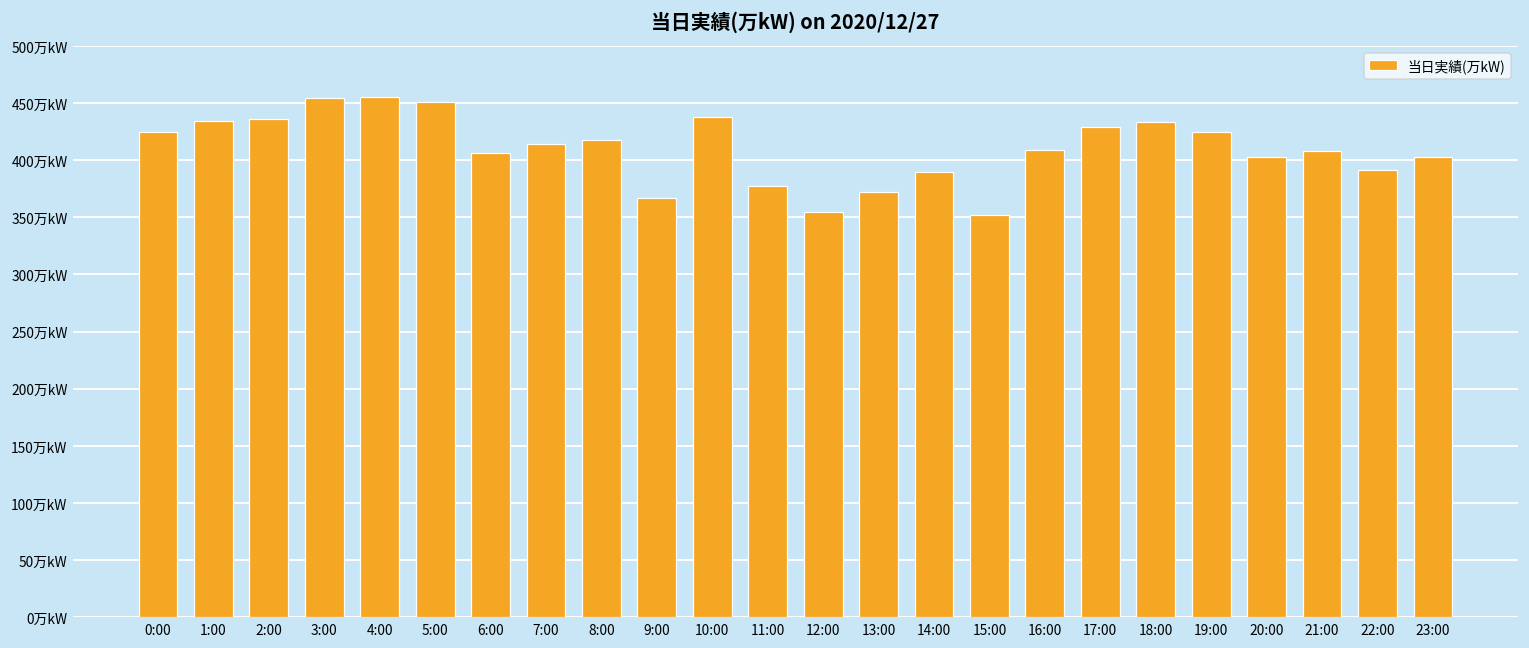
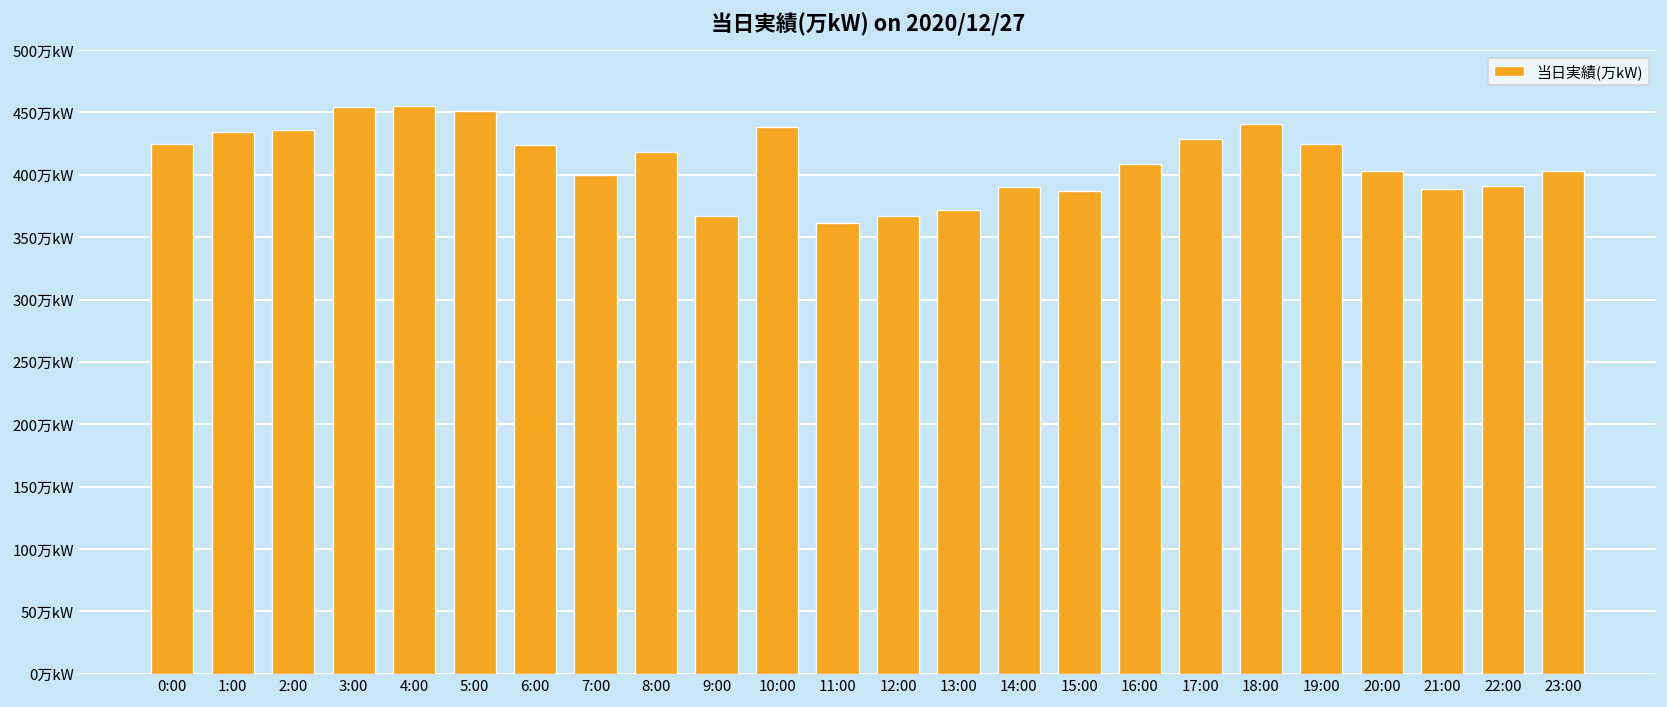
6:00: 406万kW -> 424万kW
7:00: 414万kW -> 400万kW
11:00: 377万kW -> 361万kW
12:00: 355万kW -> 367万kW
15:00: 352万kW -> 387万kW
18:00: 433万kW -> 441万kW
21:00: 408万kW -> 389万kW
